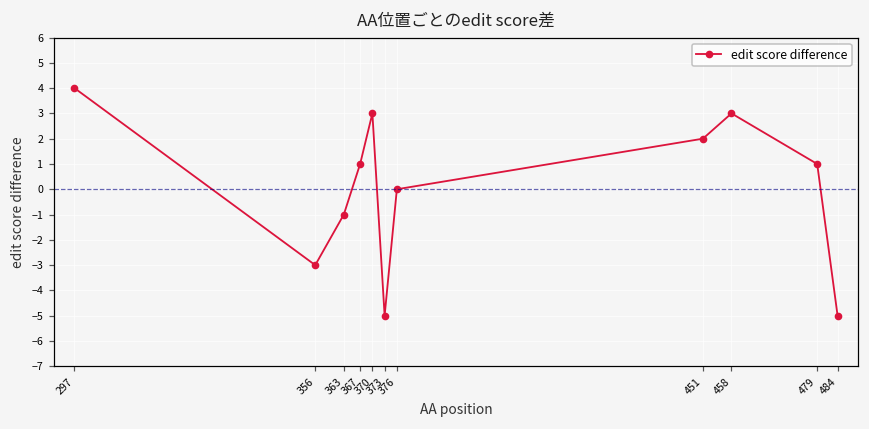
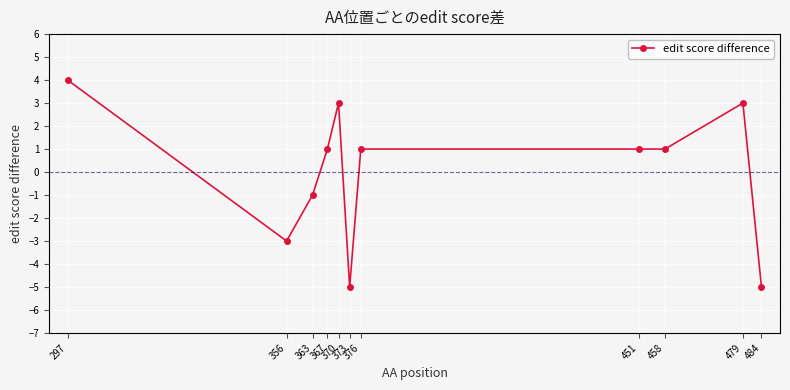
376: 0 -> 1
451: 2 -> 1
458: 3 -> 1
479: 1 -> 3
